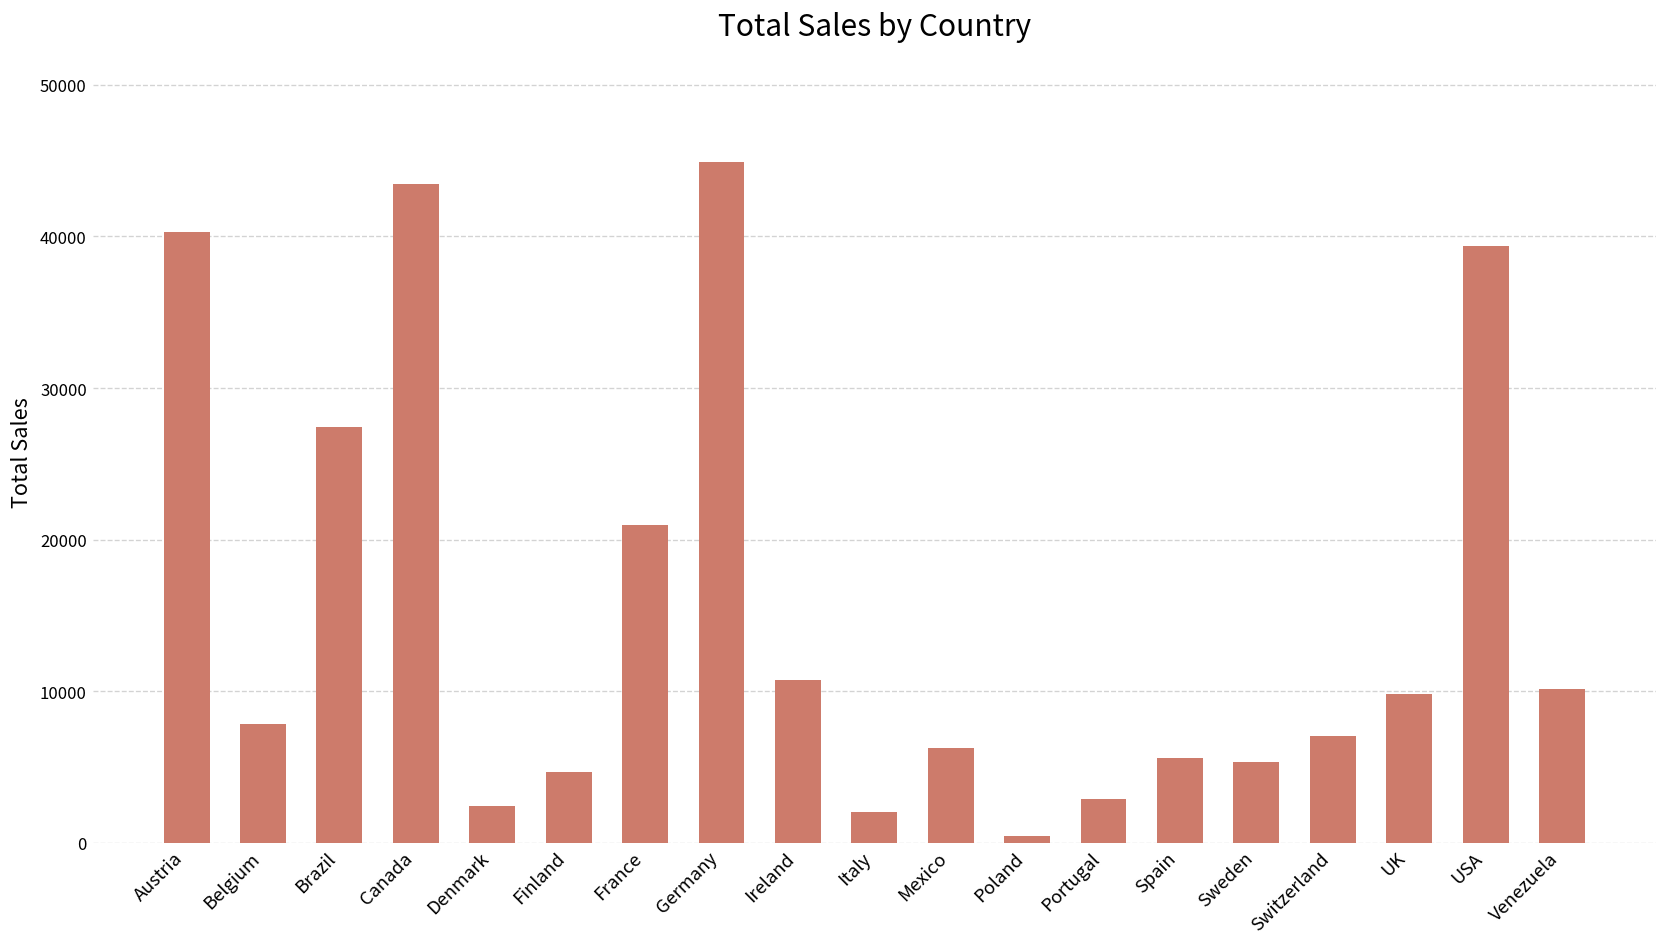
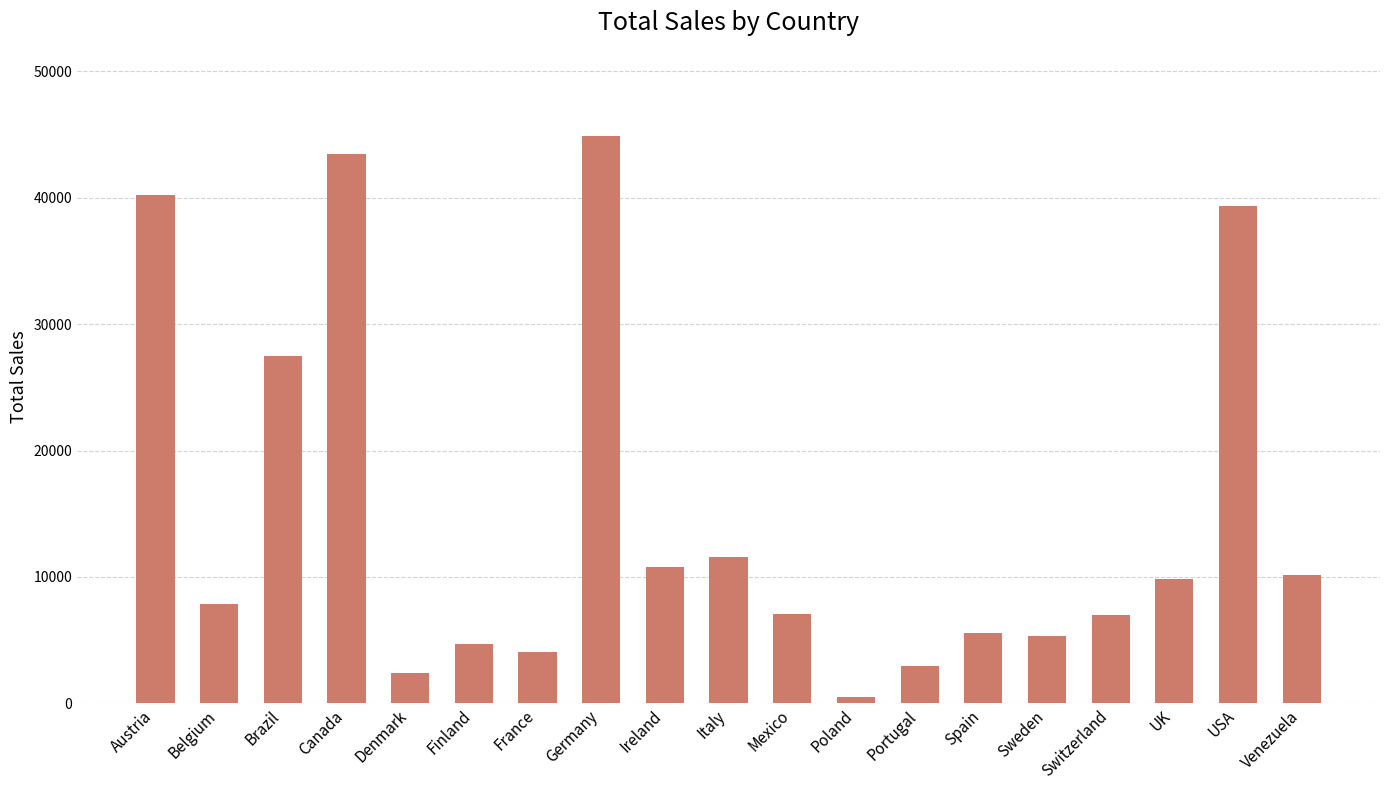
France: 21000 -> 4000
Italy: 2000 -> 11600
Mexico: 6300 -> 7000
